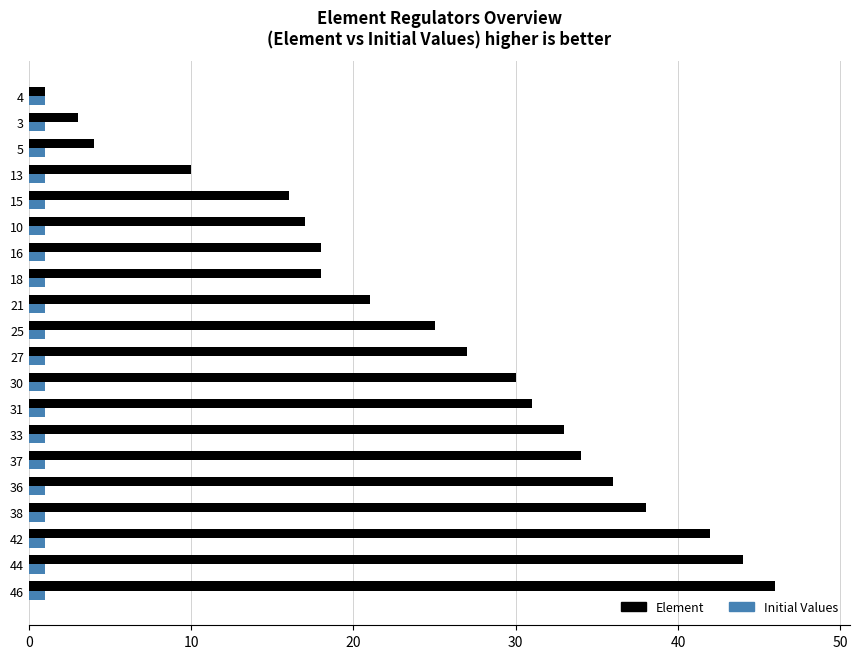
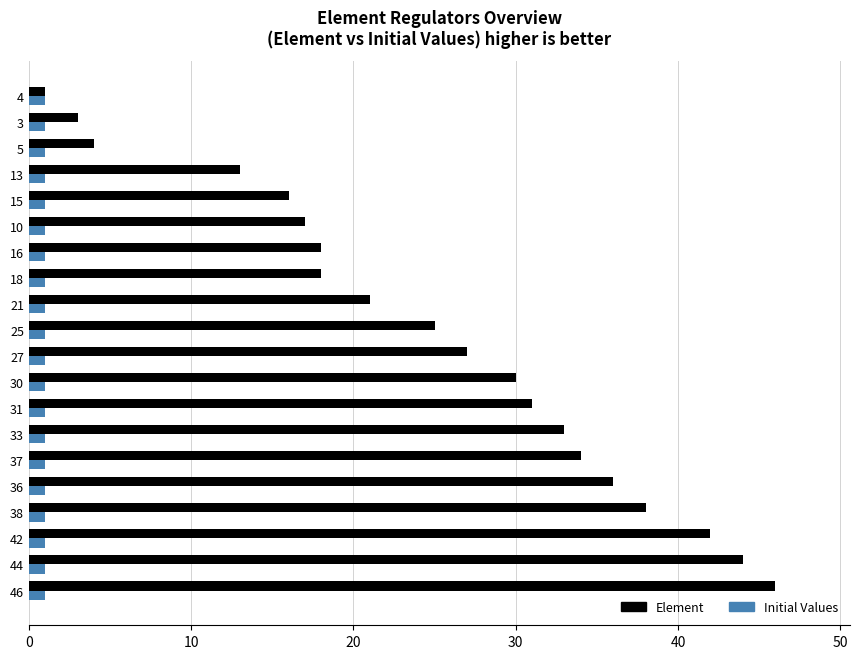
Element, 13: 10 -> 13
